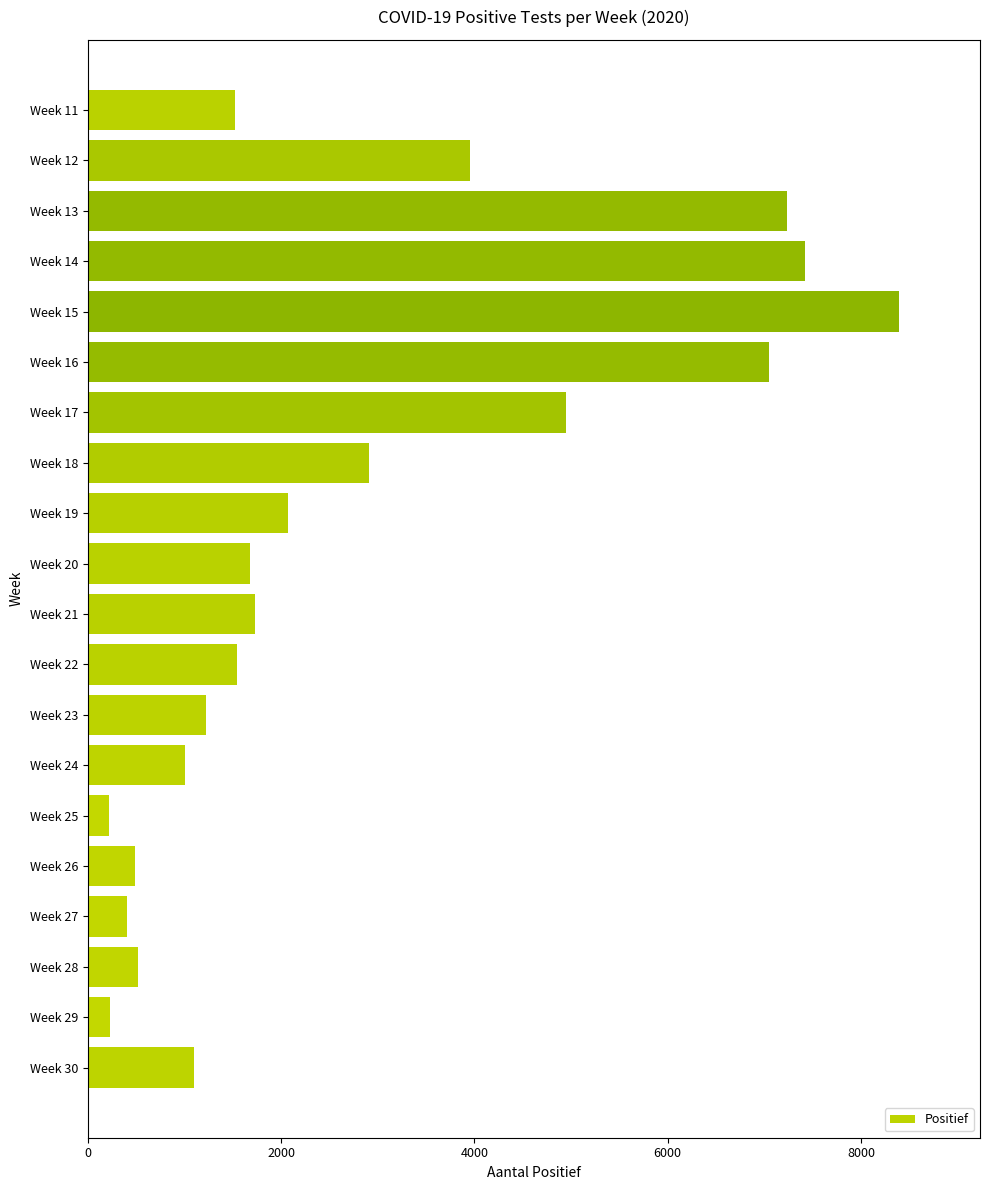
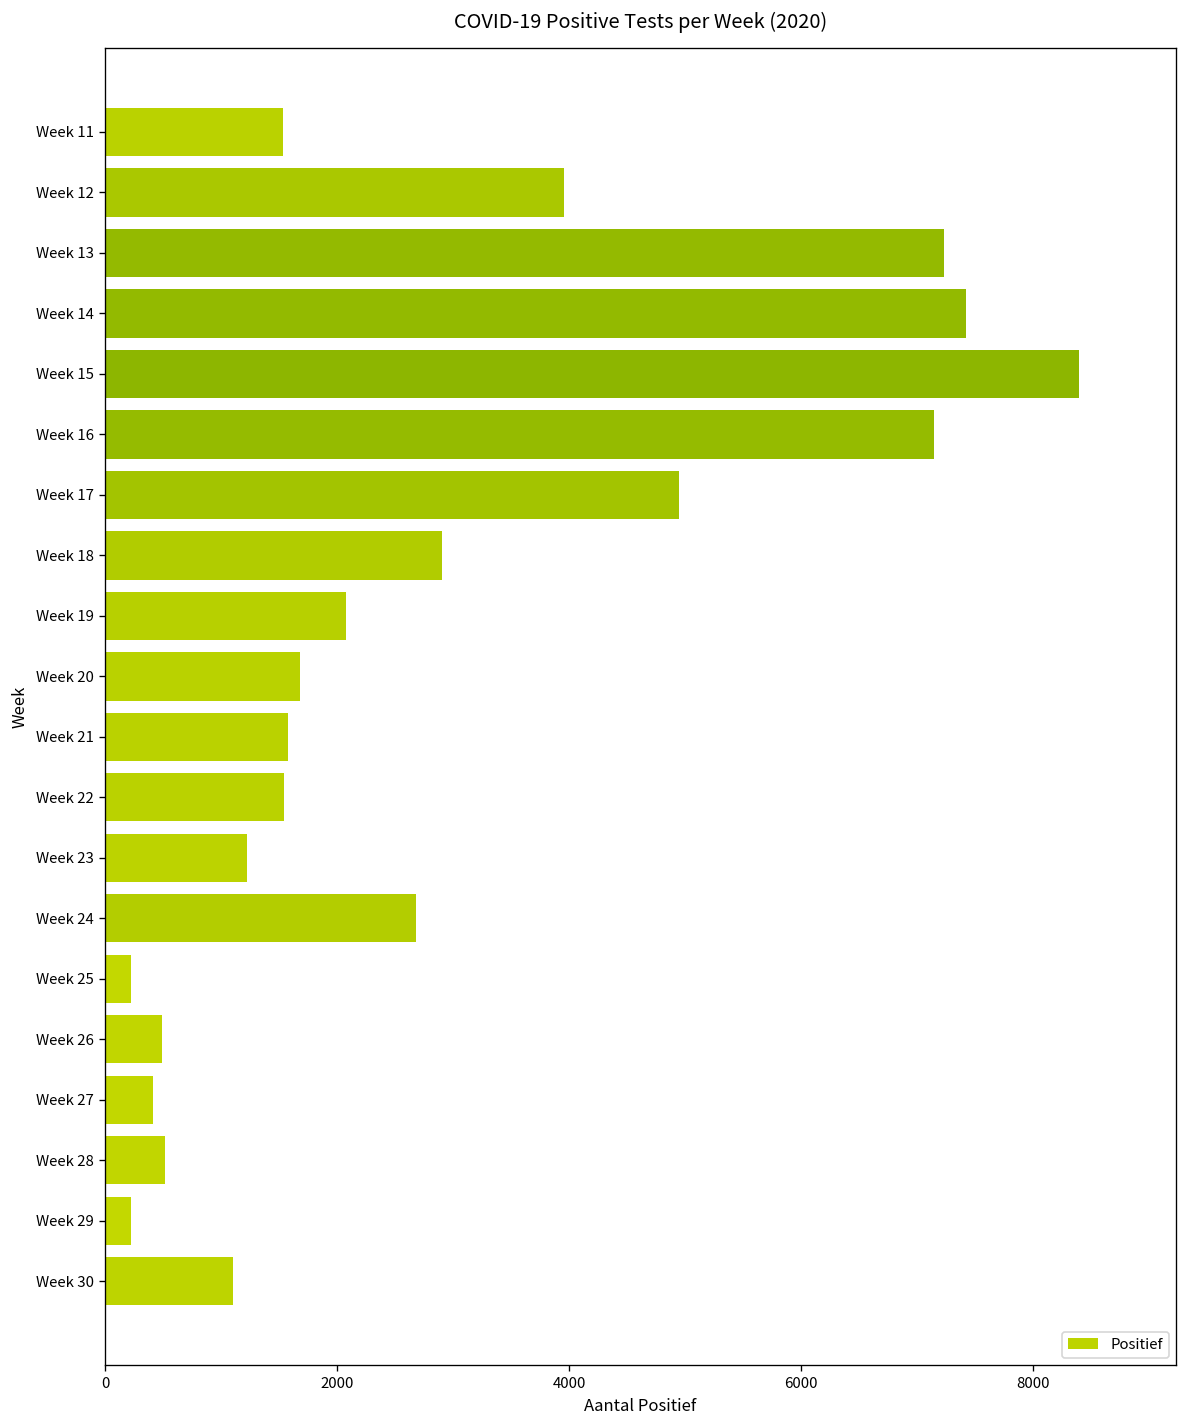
Week 16: 7000 -> 7100
Week 21: 1700 -> 1600
Week 24: 1000 -> 2700
